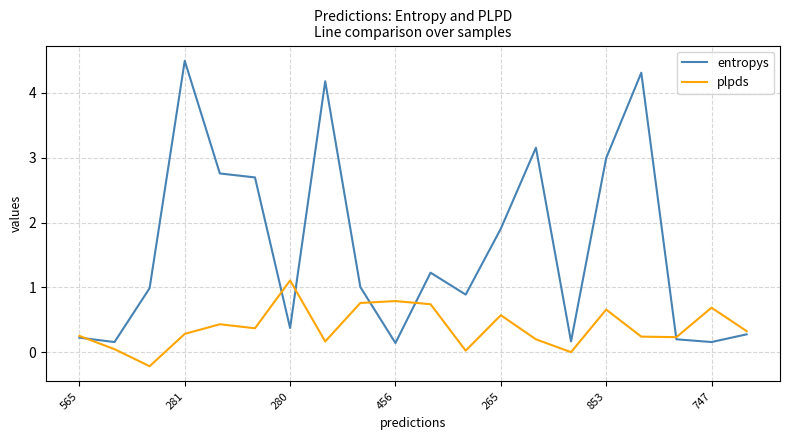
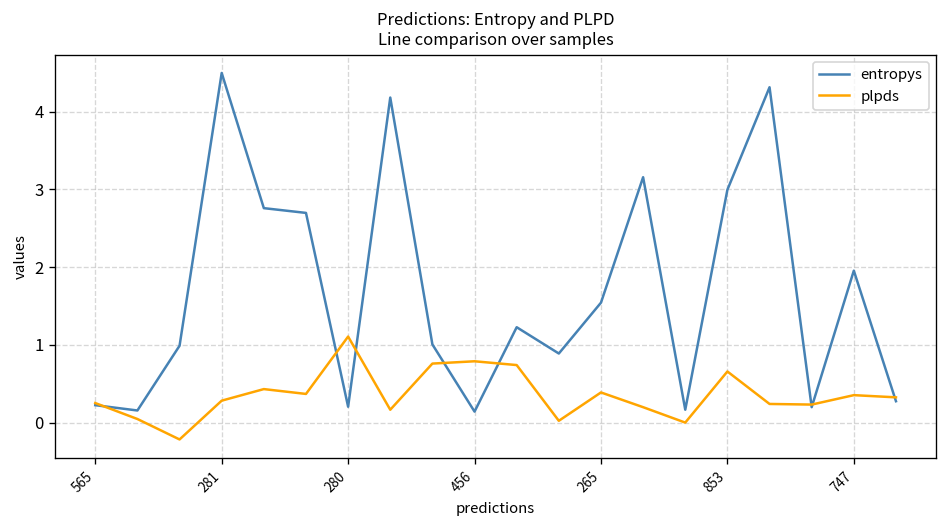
entropys, 280: 0.4 -> 0.2
entropys, 265: 1.9 -> 1.5
plpds, 265: 0.6 -> 0.4
entropys, 747: 0.2 -> 2.0
plpds, 747: 0.7 -> 0.4
